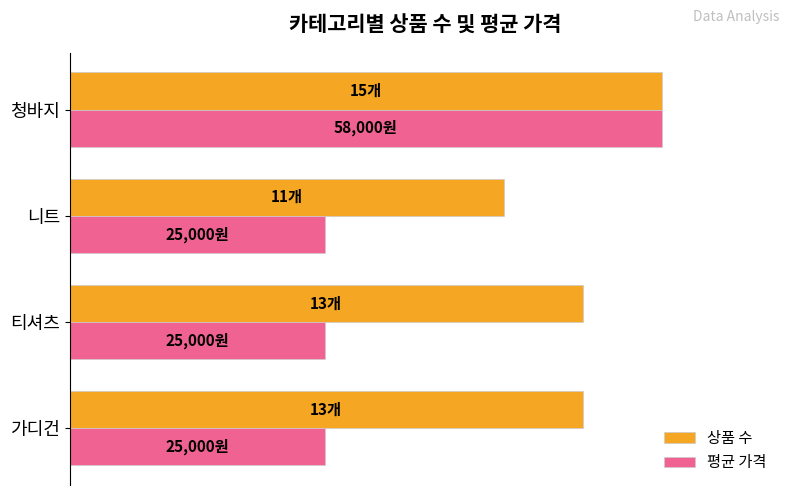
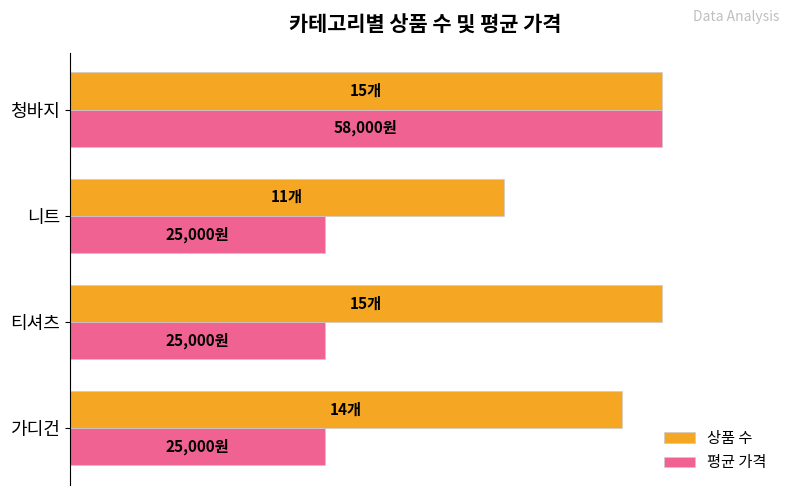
상품 수, 티셔츠: 13개 -> 15개
상품 수, 가디건: 13개 -> 14개
